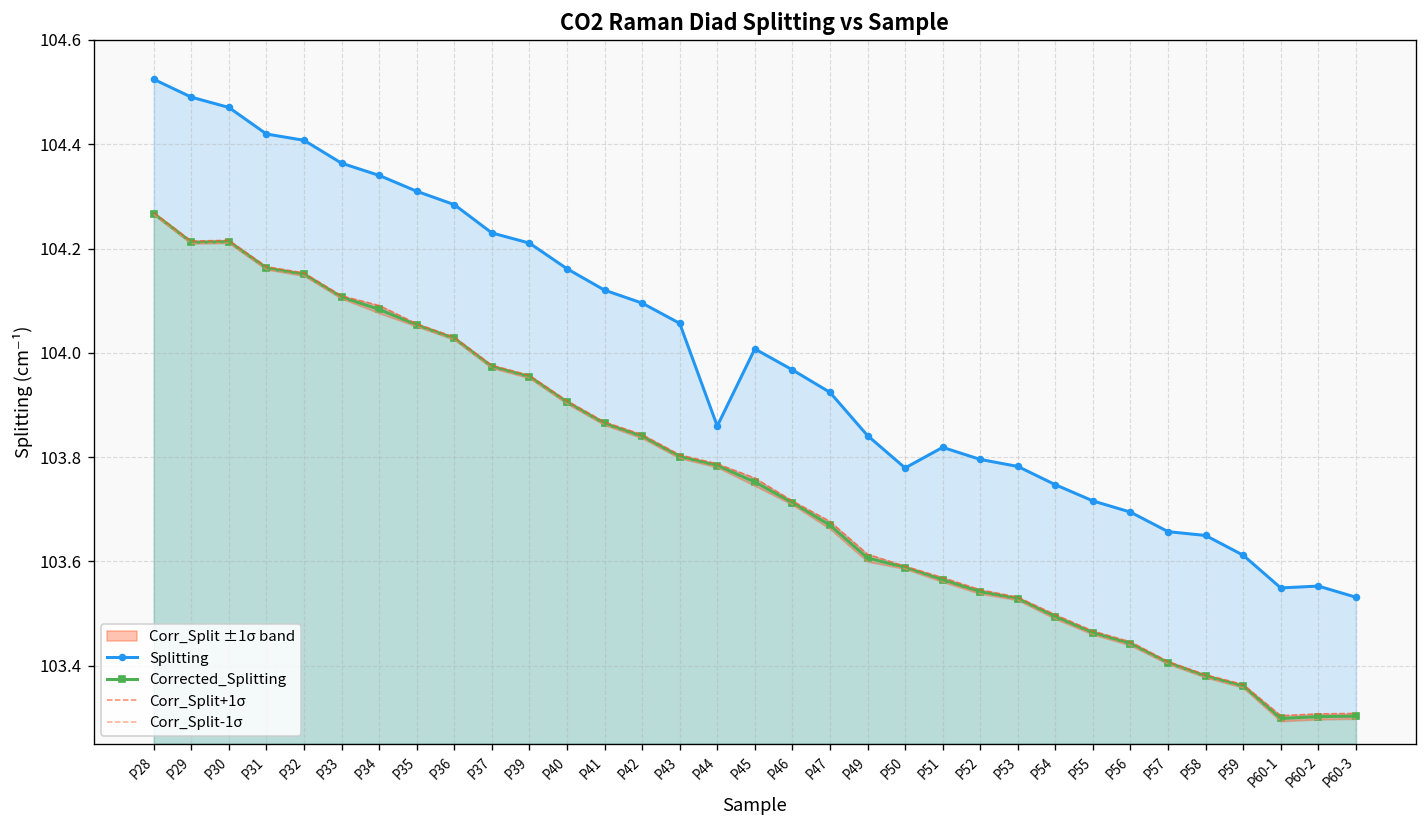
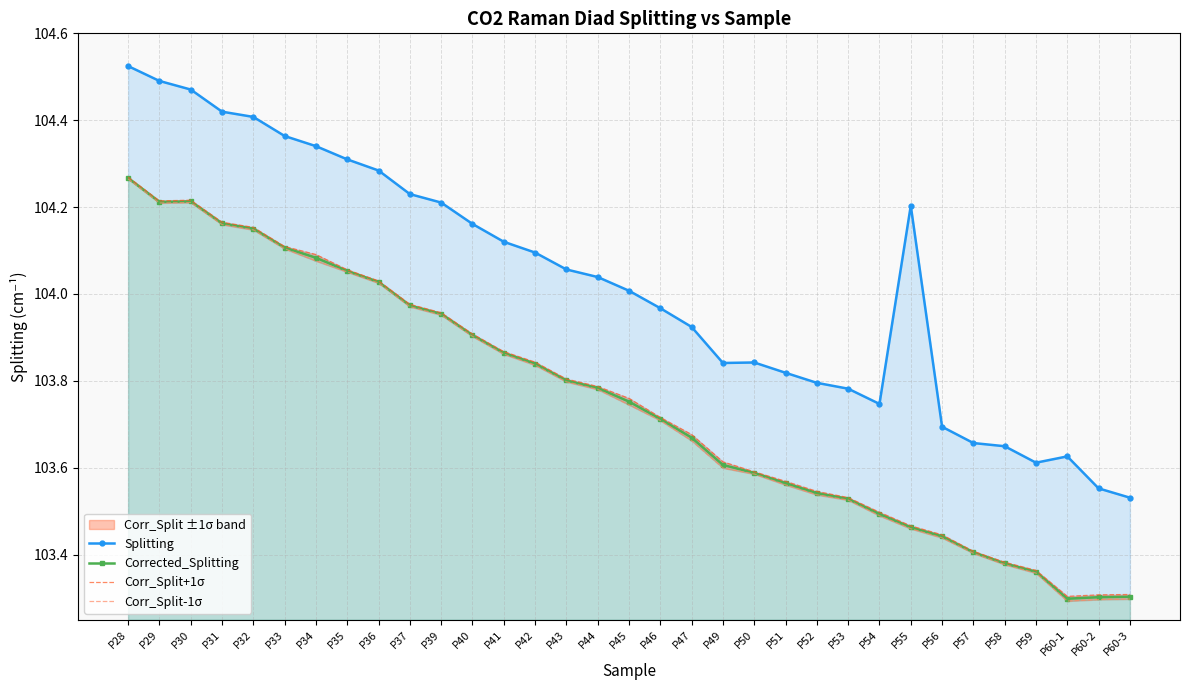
Splitting, P44: 103.86 -> 104.04
Splitting, P50: 103.78 -> 103.84
Splitting, P55: 103.72 -> 104.20
Splitting, P60-1: 103.55 -> 103.63
